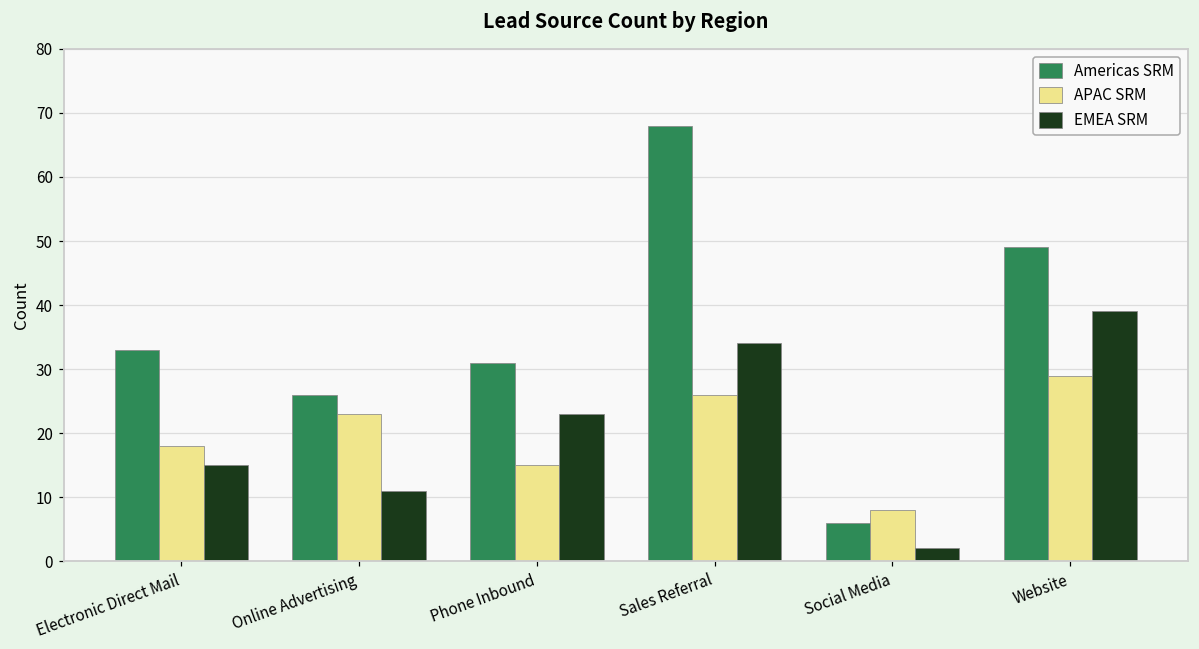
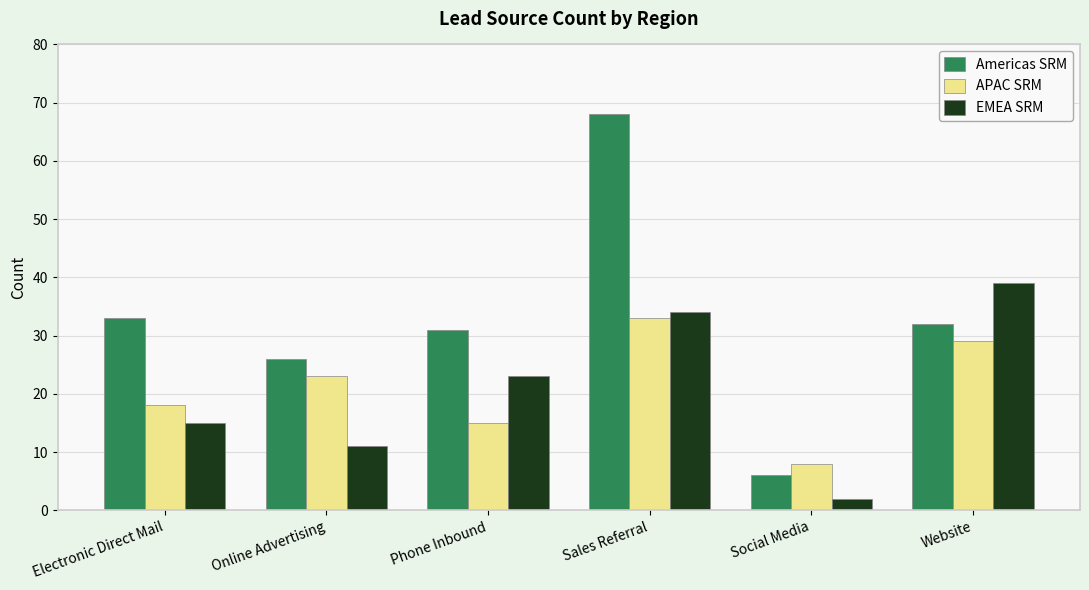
APAC SRM, Sales Referral: 26 -> 33
Americas SRM, Website: 49 -> 32
